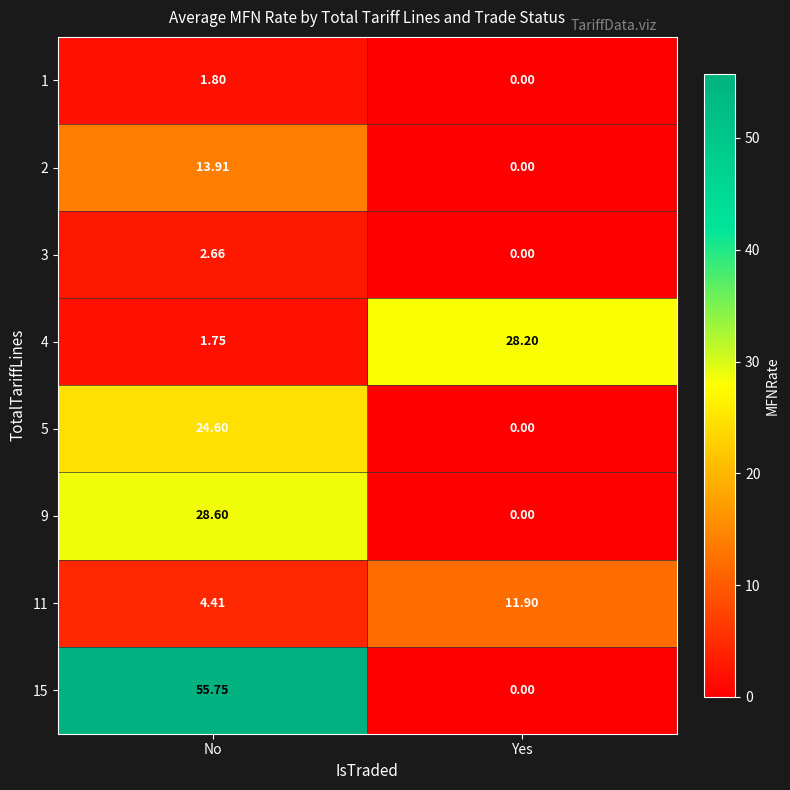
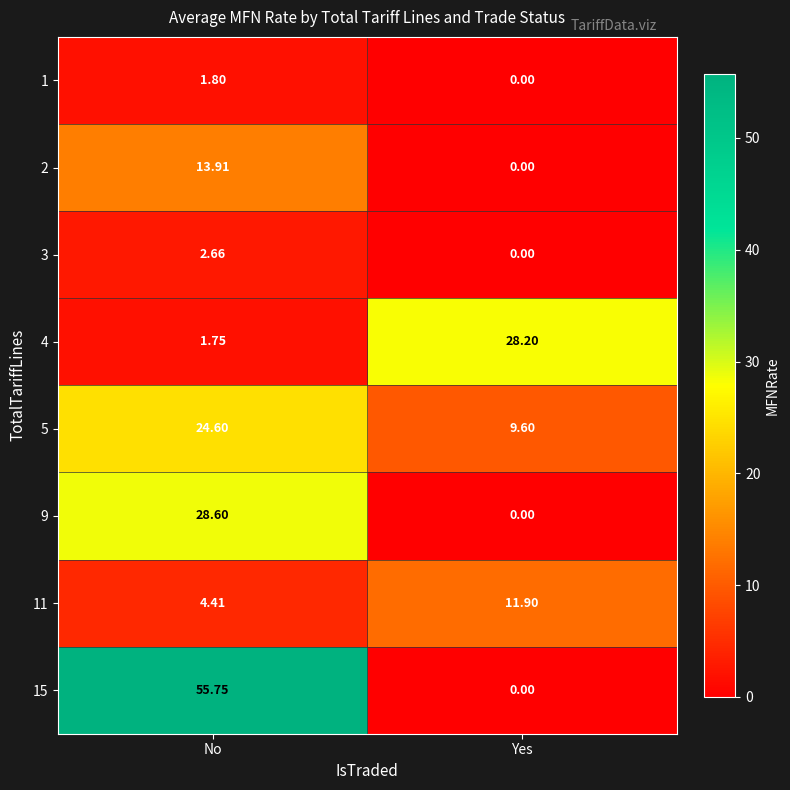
5, Yes: 0.00 -> 9.60
